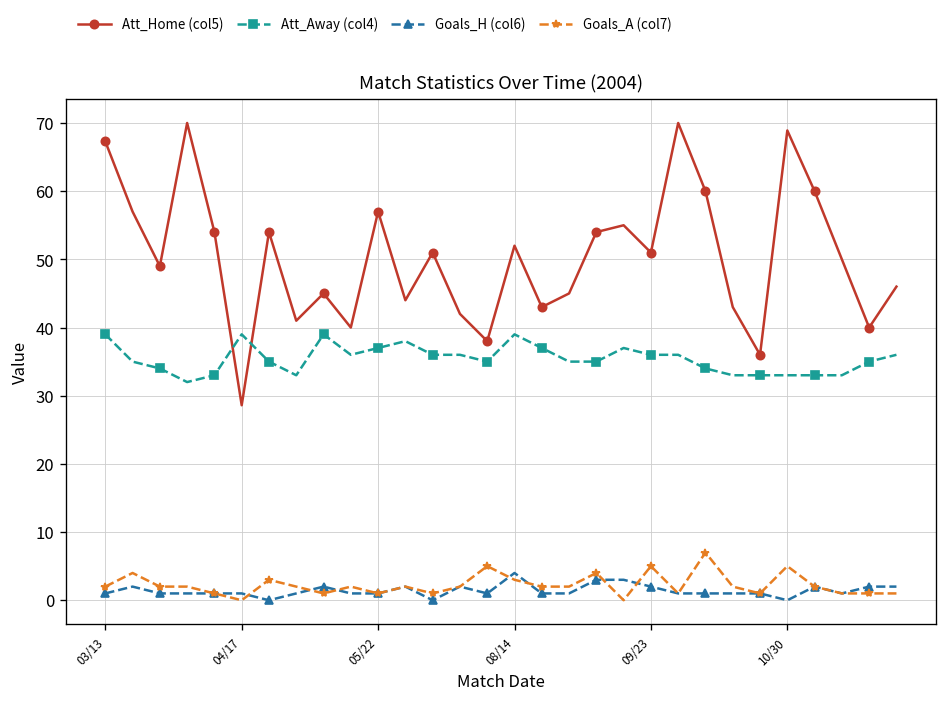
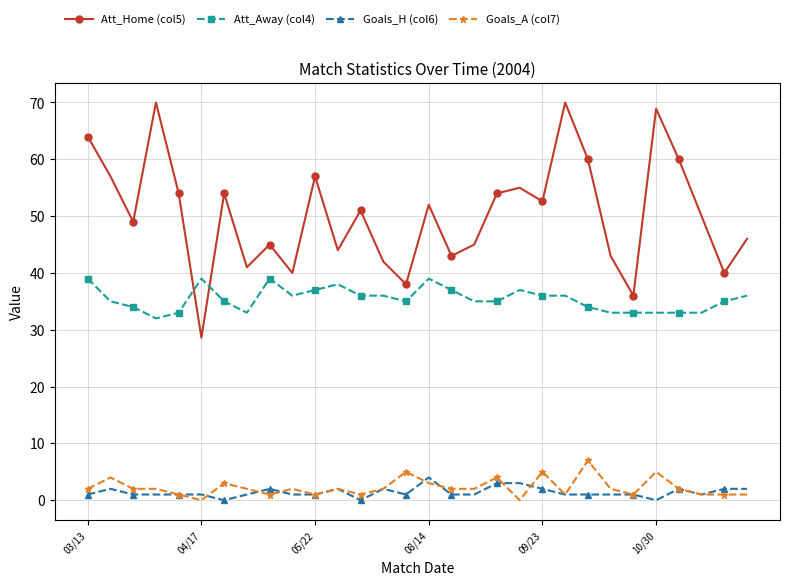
Att_Home (col5), 03/13: 67 -> 64
Att_Home (col5), 09/23: 51 -> 53
